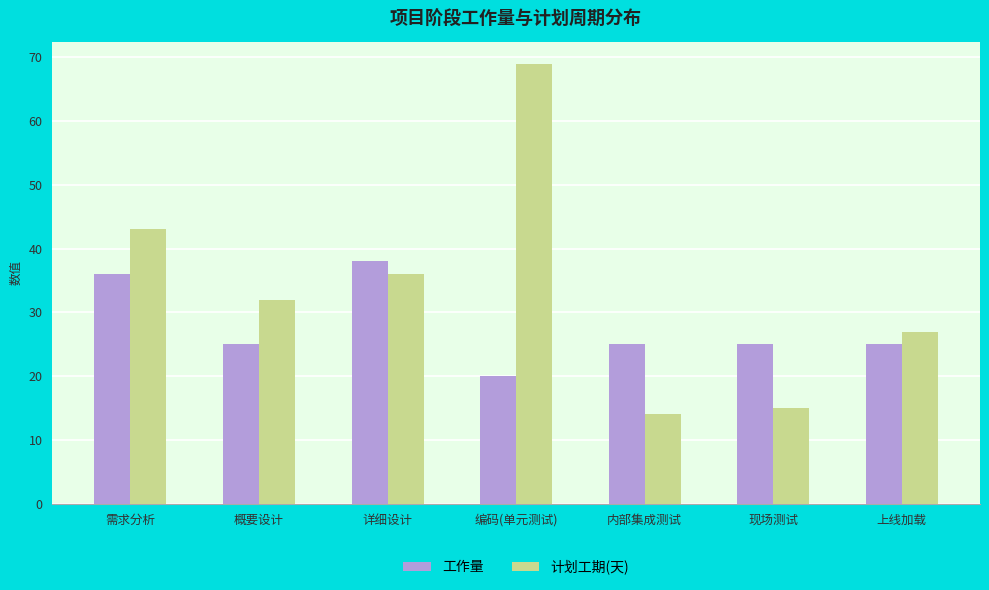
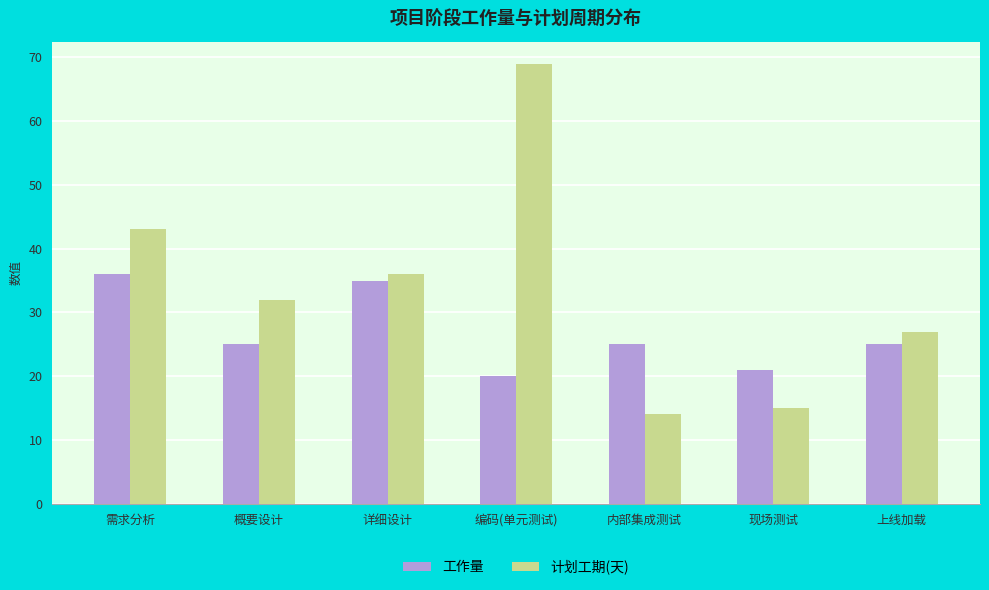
工作量, 详细设计: 38 -> 35
工作量, 现场测试: 25 -> 21
